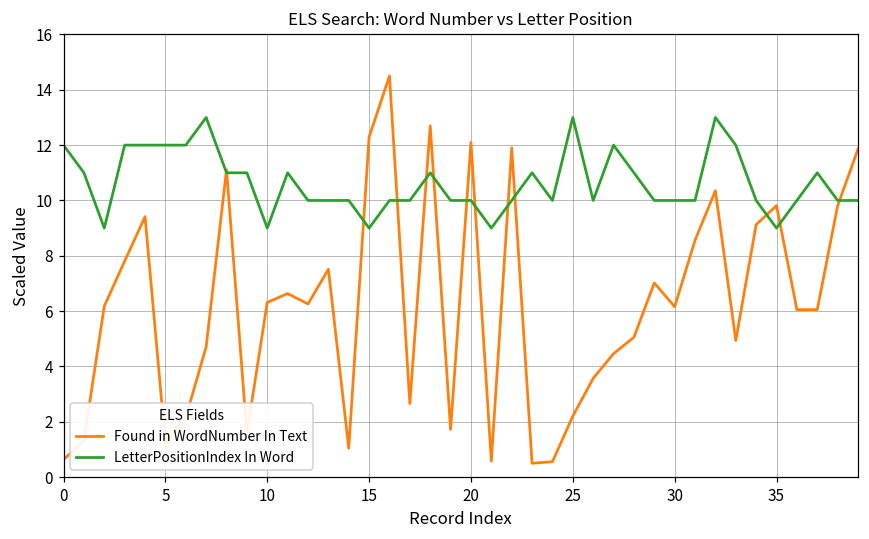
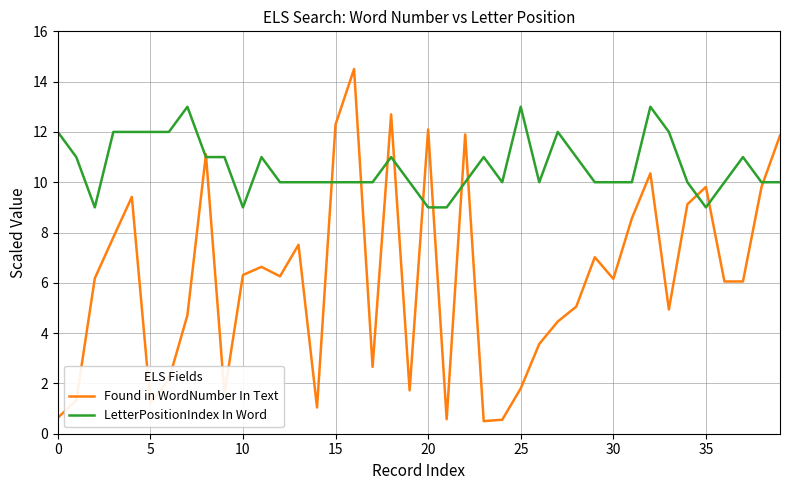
LetterPositionIndex In Word, 15: 9.0 -> 10.0
LetterPositionIndex In Word, 20: 10.0 -> 9.0
Found in WordNumber In Text, 25: 2.2 -> 1.8
